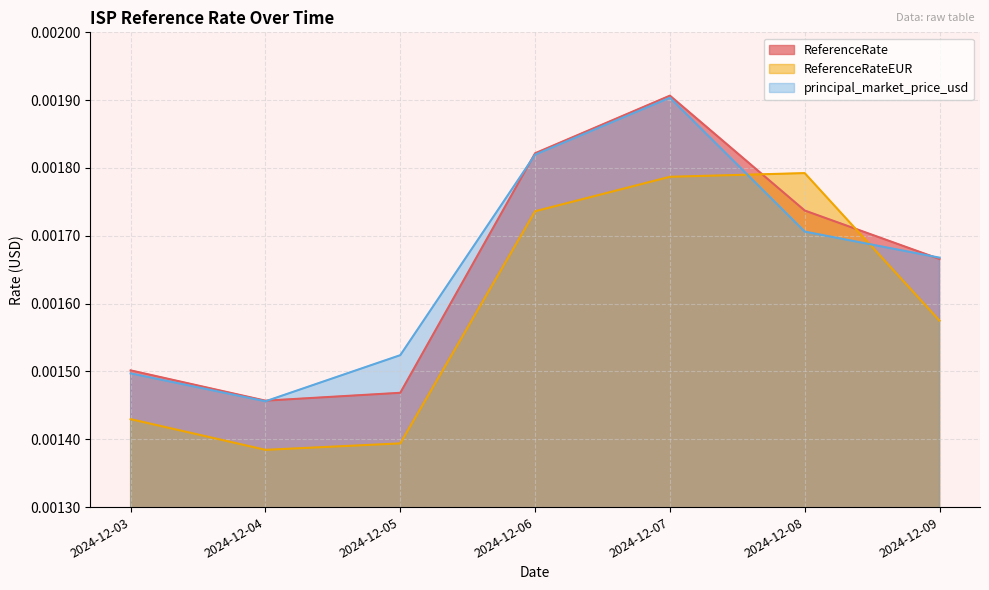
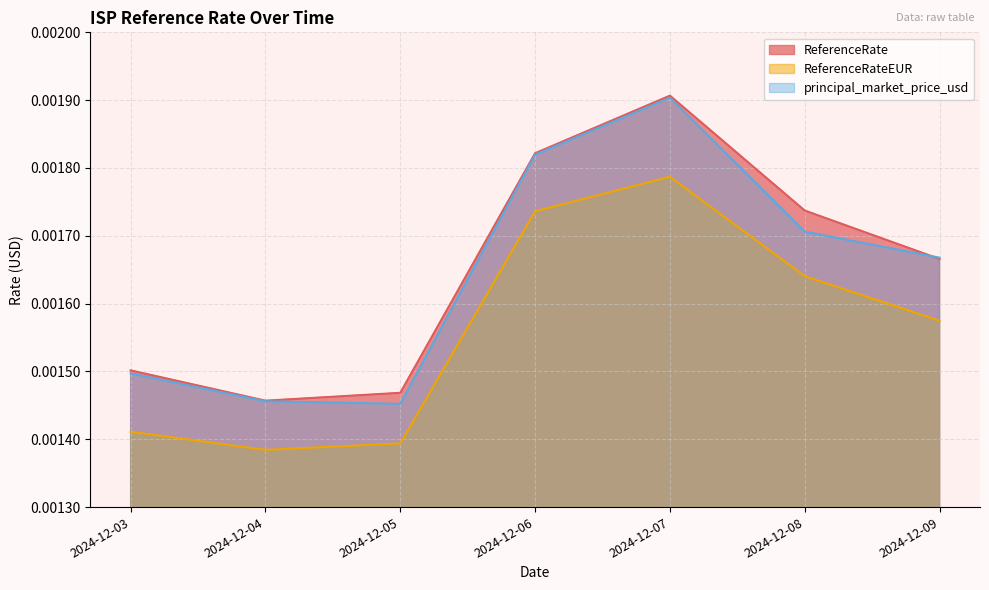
ReferenceRateEUR, 2024-12-03: 0.00143 -> 0.00141
principal_market_price_usd, 2024-12-05: 0.00152 -> 0.00145
ReferenceRateEUR, 2024-12-08: 0.00179 -> 0.00164
